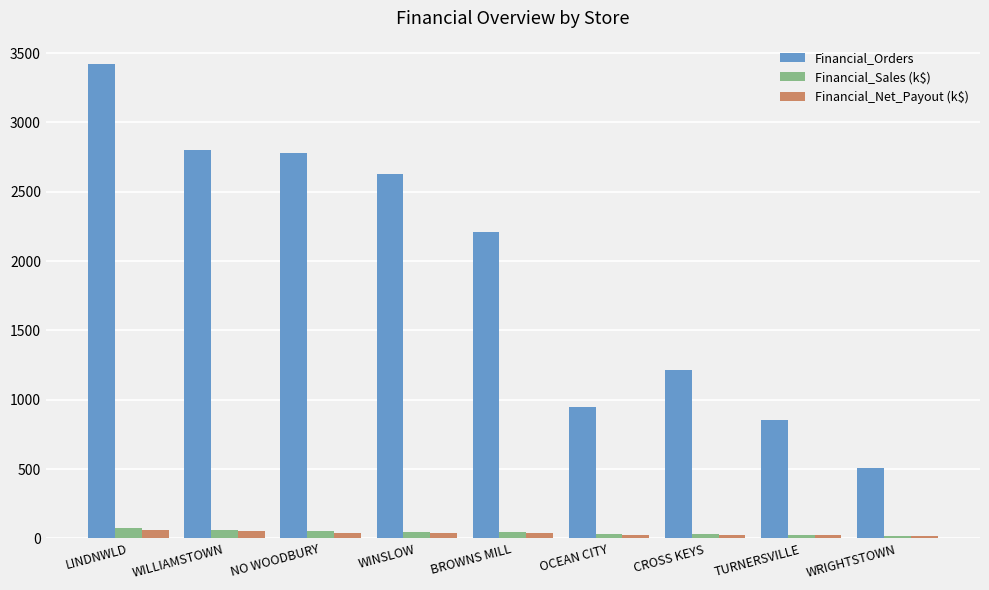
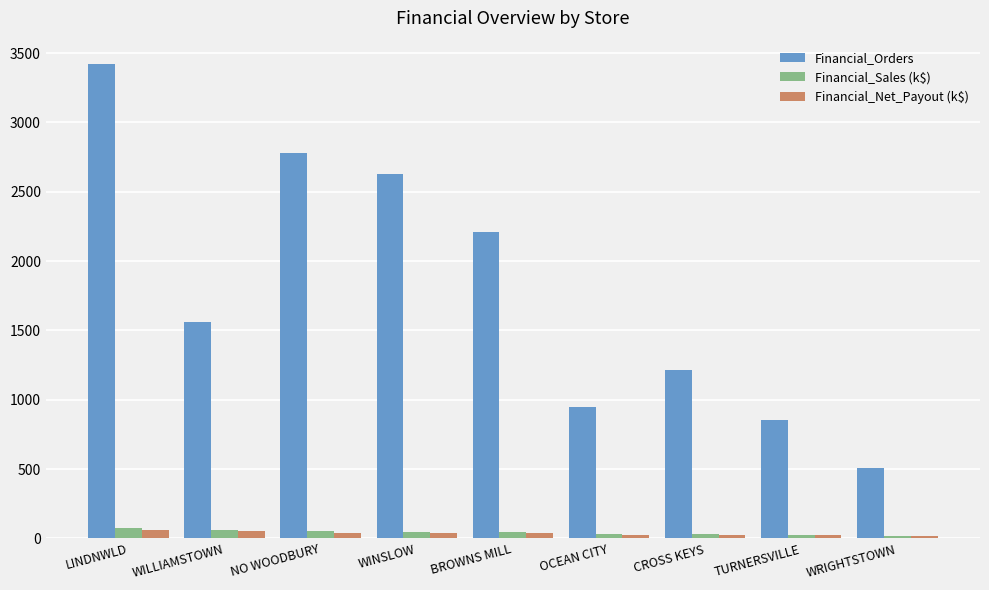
Financial_Orders, WILLIAMSTOWN: 2800 -> 1560
